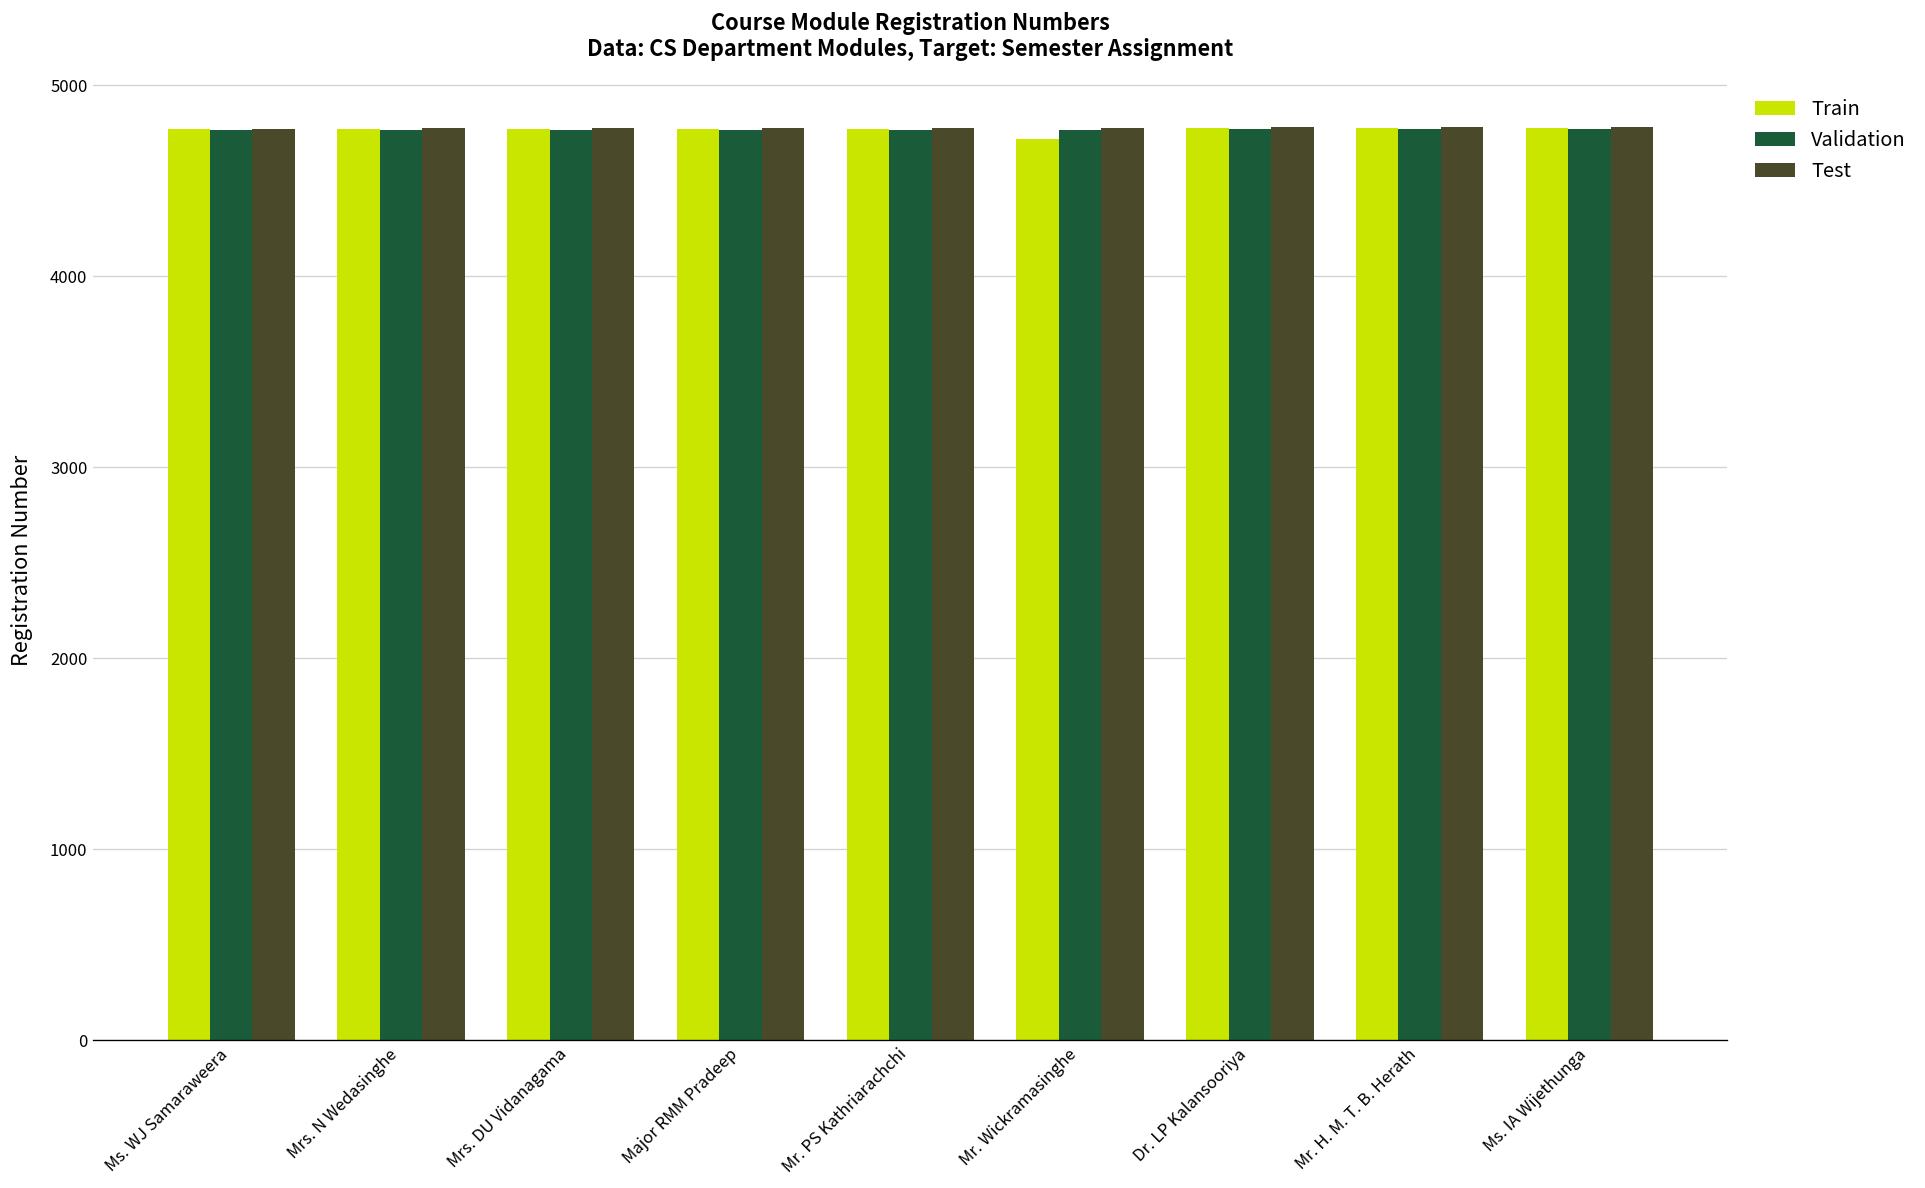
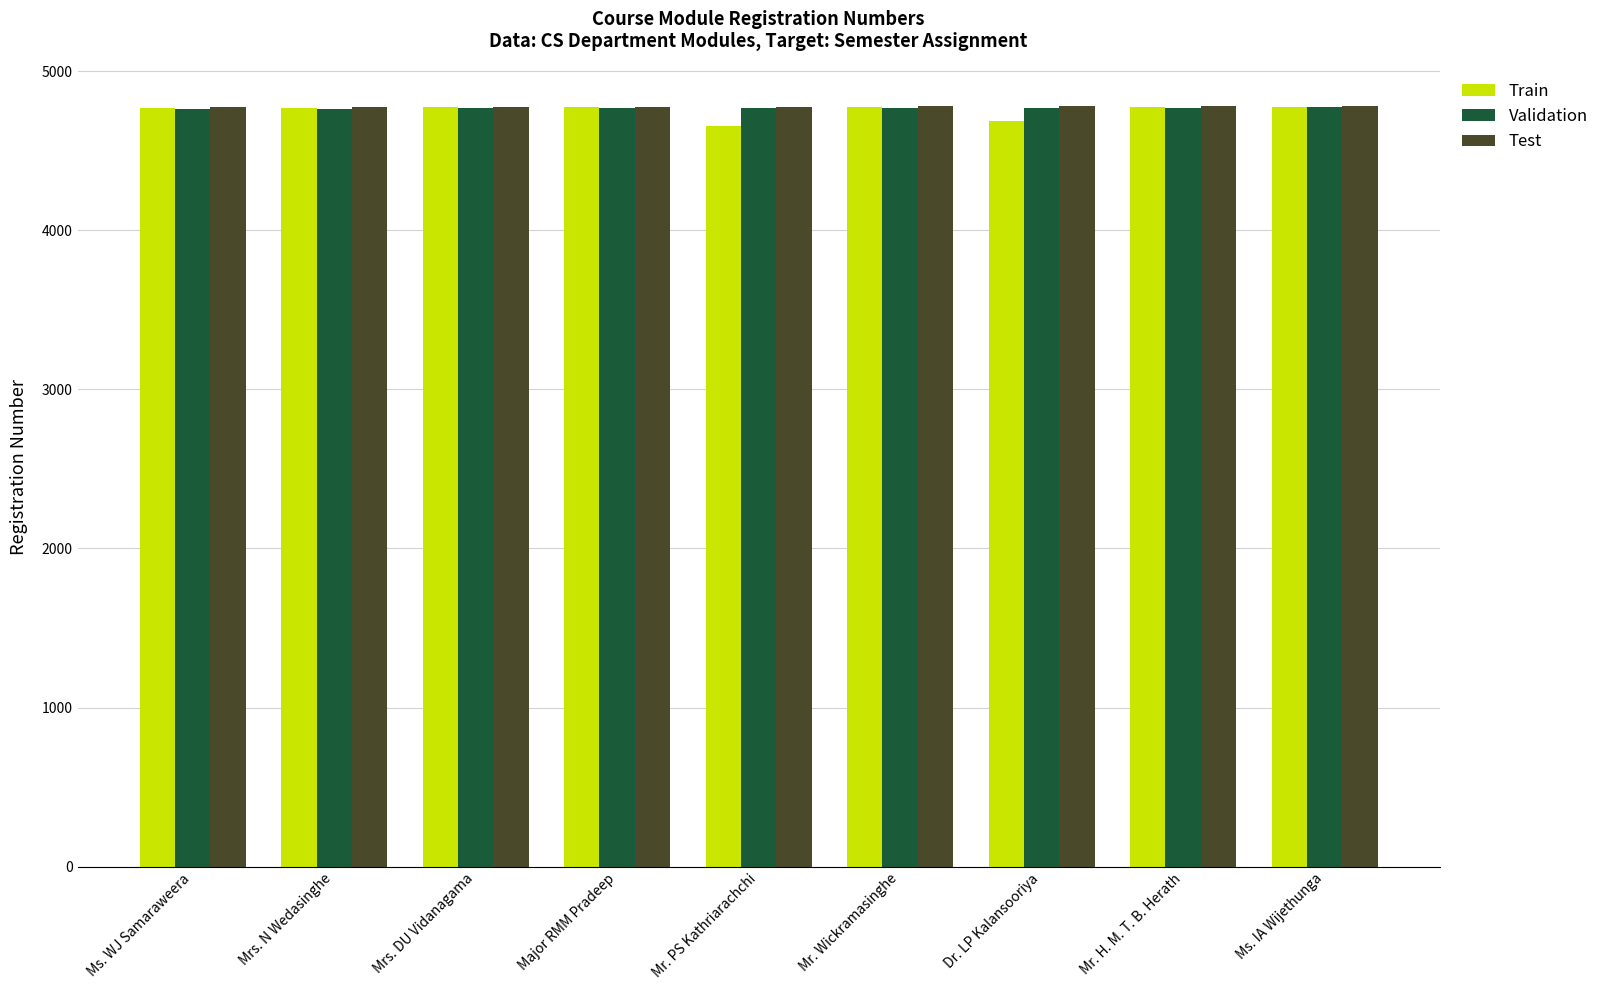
Train, Mr. PS Kathriarachchi: 4770 -> 4660
Train, Mr. Wickramasinghe: 4720 -> 4770
Train, Dr. LP Kalansooriya: 4780 -> 4680
